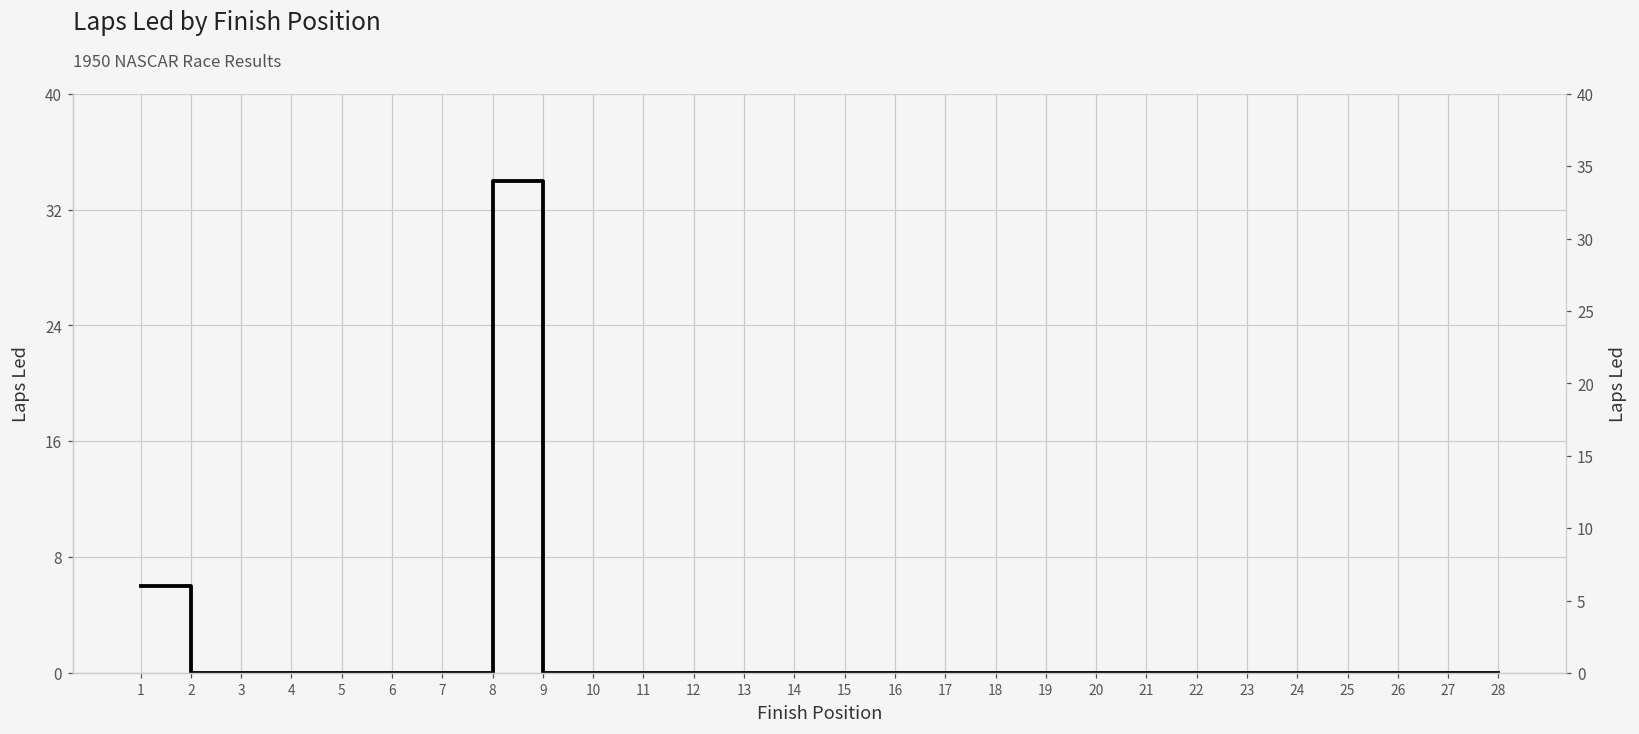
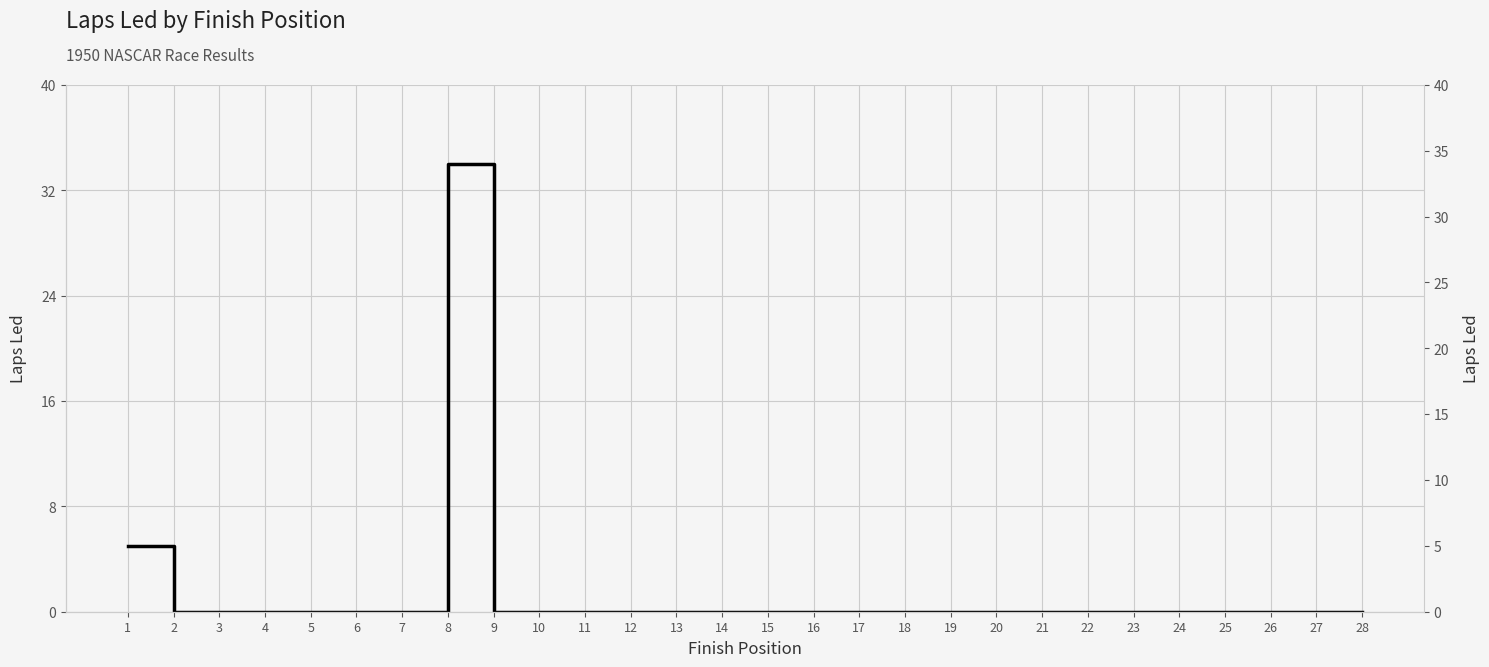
1: 6 -> 5
